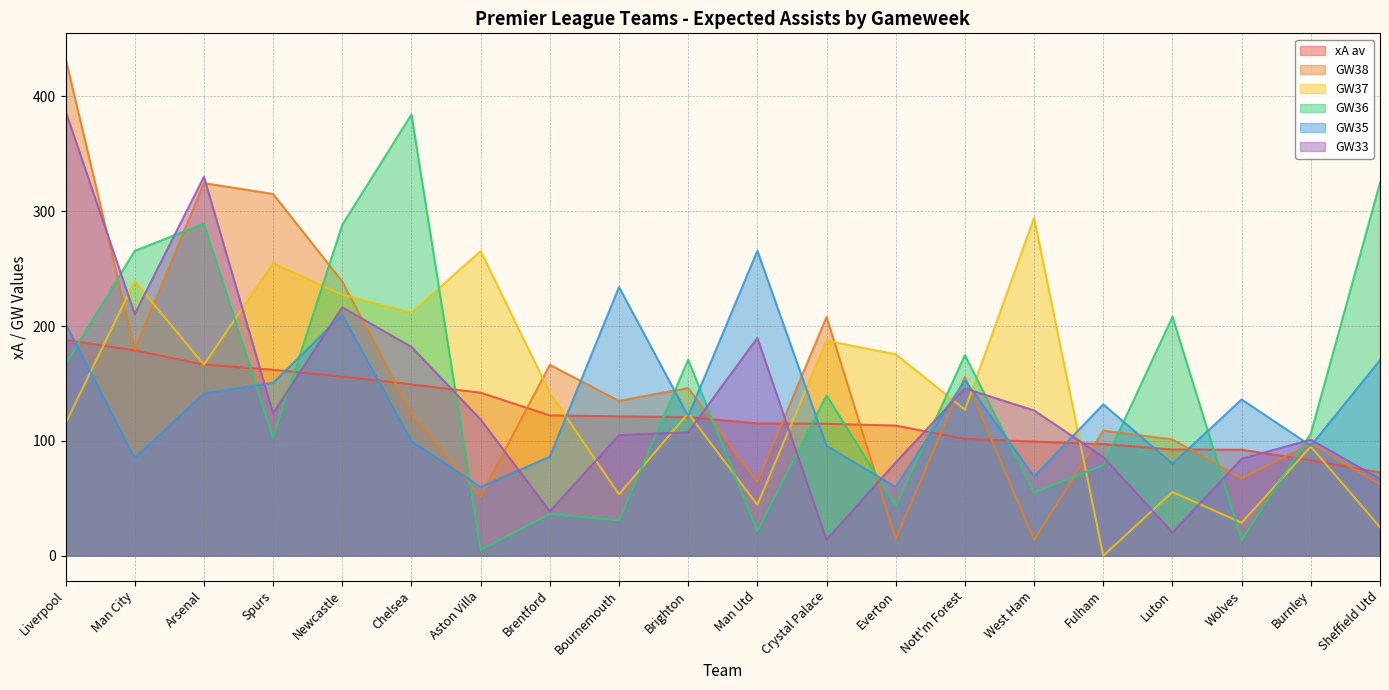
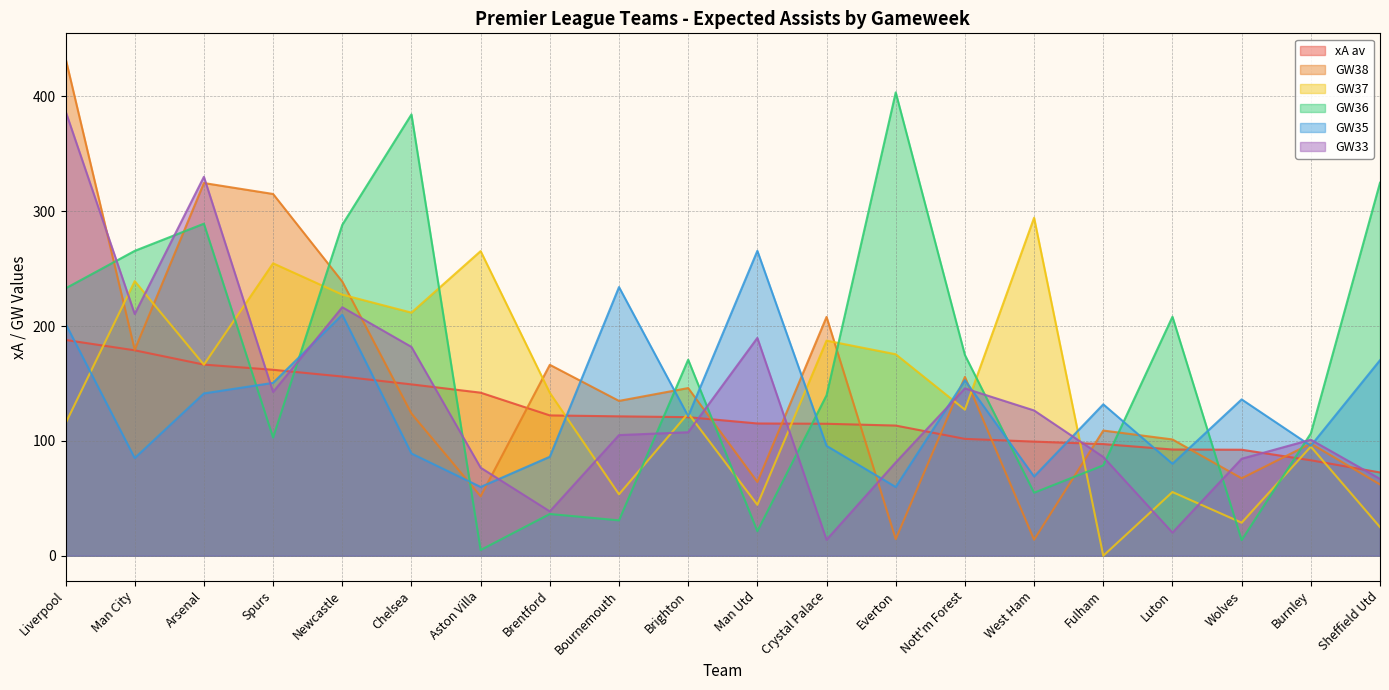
GW36, Liverpool: 167 -> 233
GW33, Spurs: 124 -> 143
GW35, Chelsea: 100 -> 89
GW33, Aston Villa: 119 -> 77
GW36, Everton: 43 -> 403
